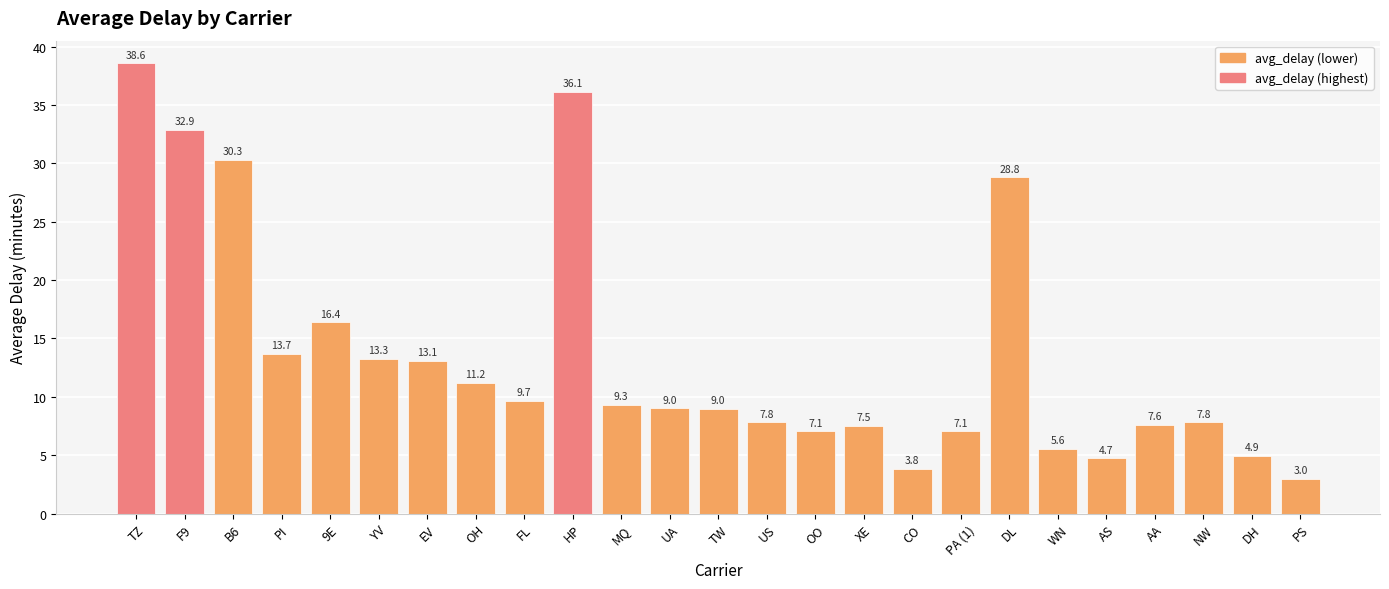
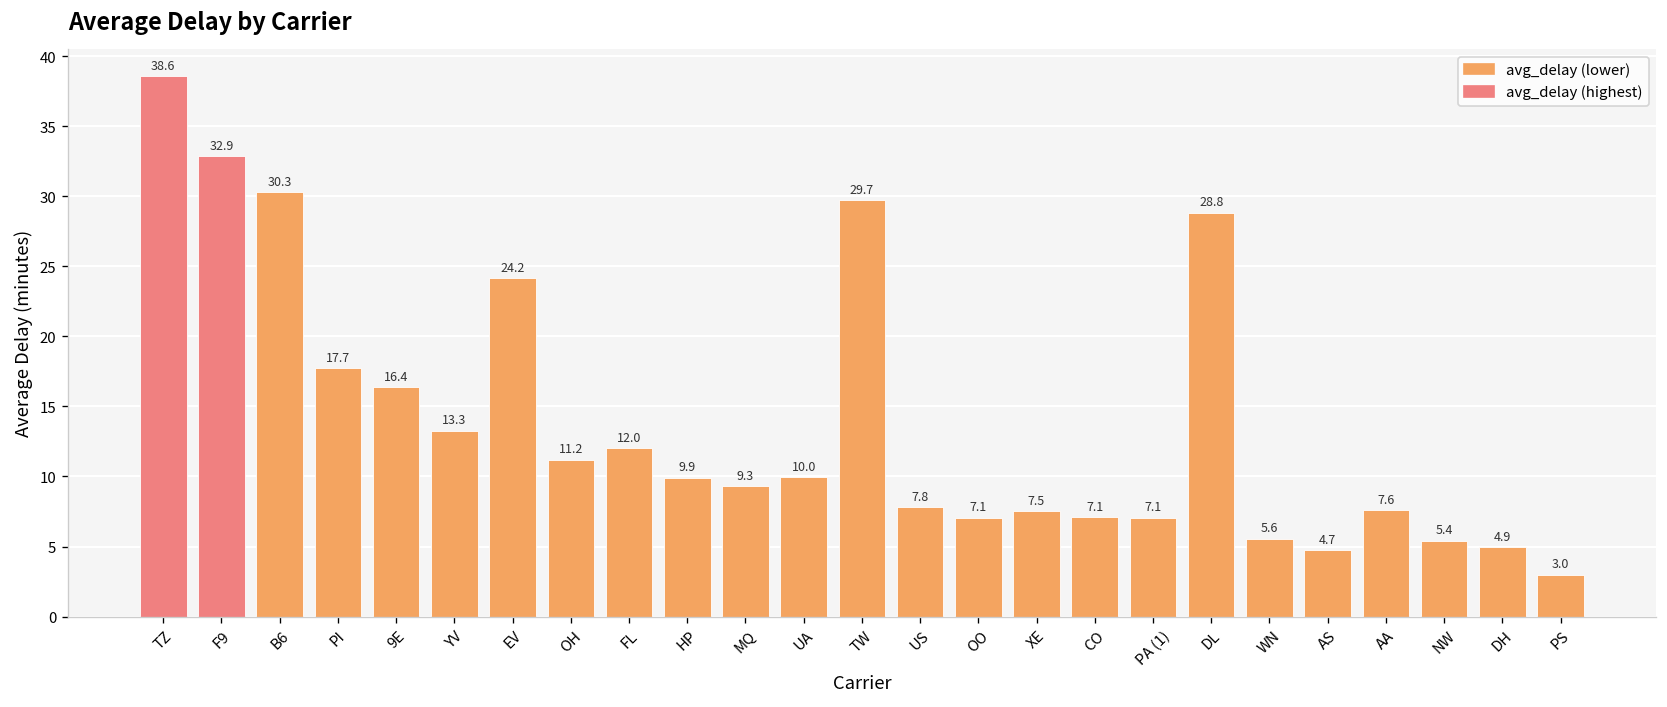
PI: 13.7 -> 17.7
EV: 13.1 -> 24.2
FL: 9.7 -> 12.0
HP: 36.1 -> 9.9
UA: 9.0 -> 10.0
TW: 9.0 -> 29.7
CO: 3.8 -> 7.1
NW: 7.8 -> 5.4
